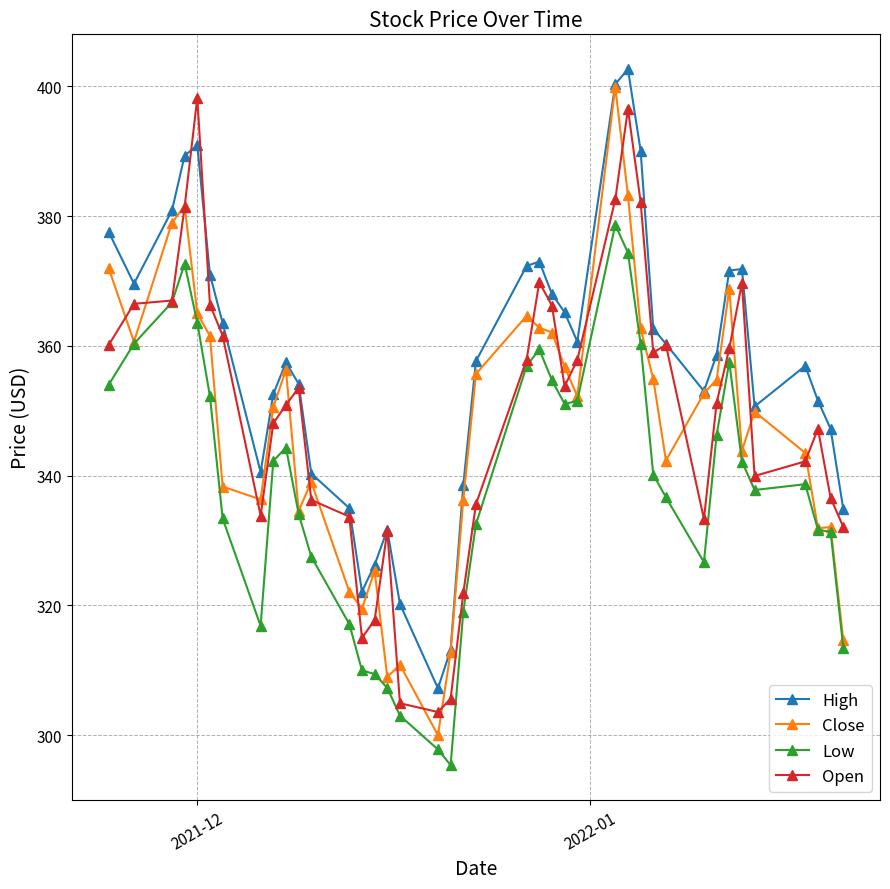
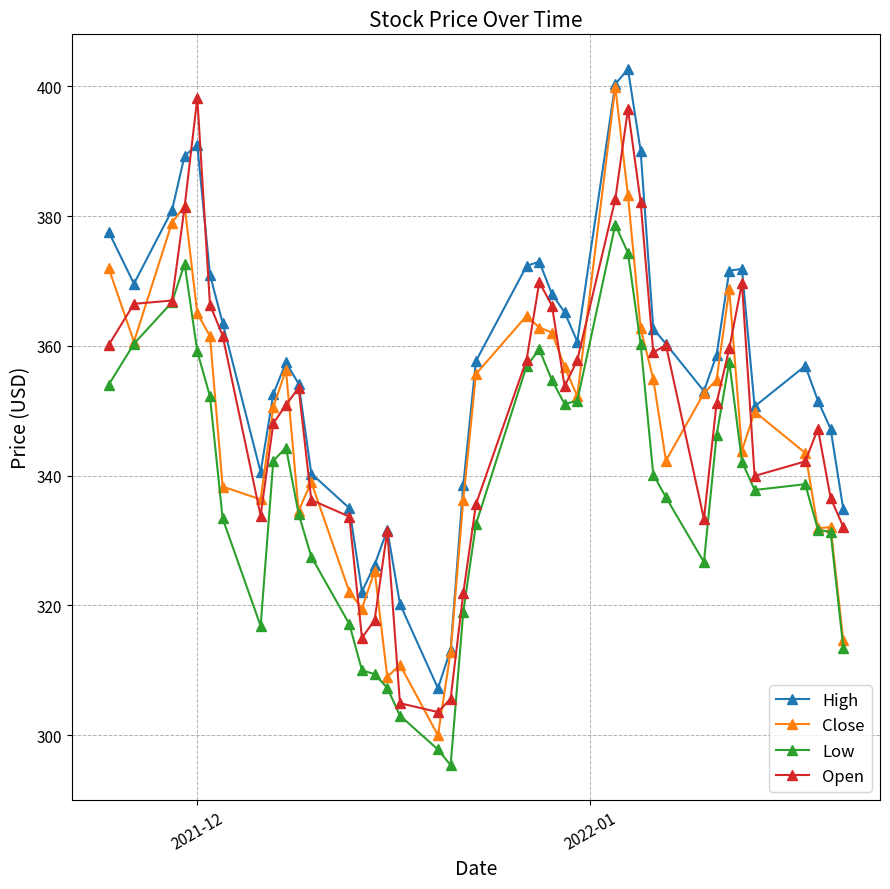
Low, 2021-12: 364 -> 359
